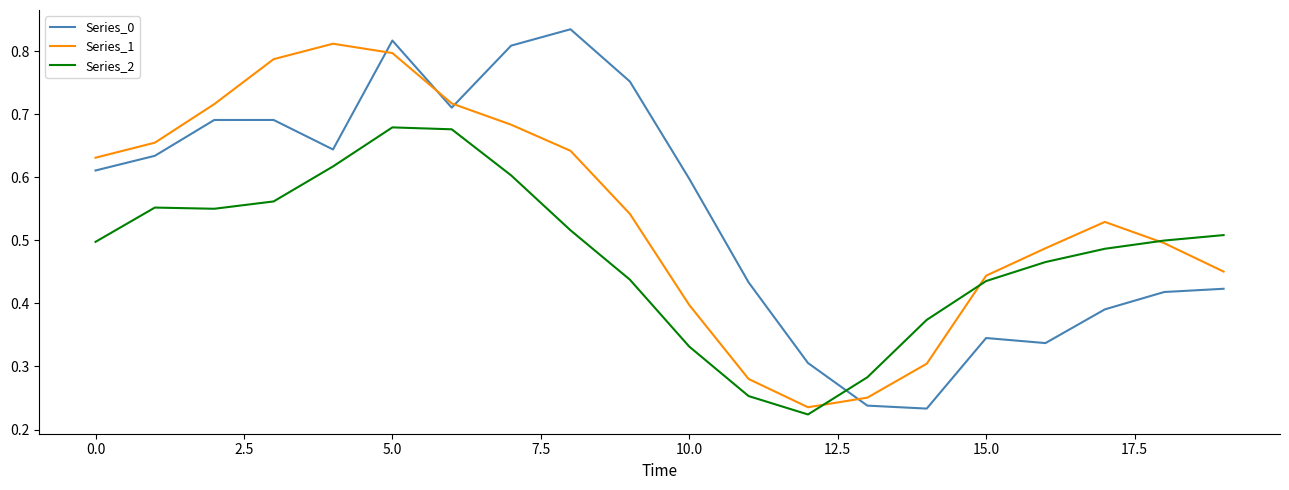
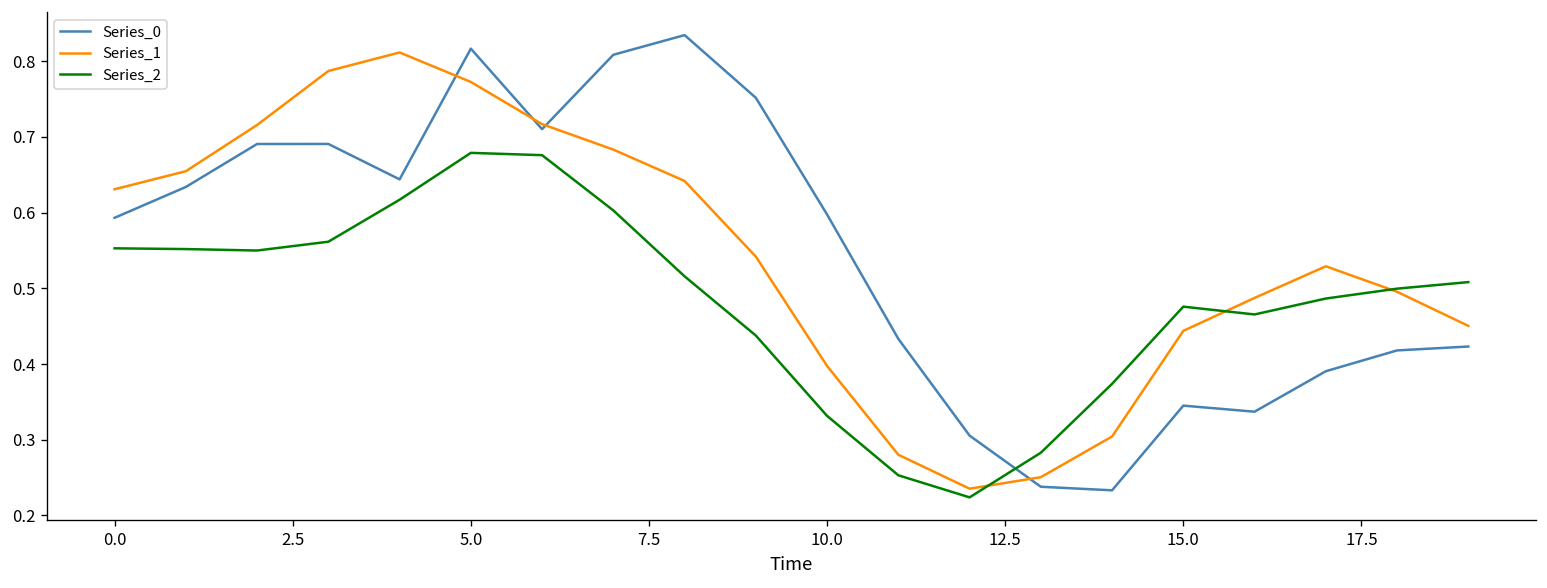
Series_0, 0.0: 0.61 -> 0.59
Series_2, 0.0: 0.50 -> 0.55
Series_1, 5.0: 0.80 -> 0.77
Series_2, 15.0: 0.44 -> 0.48
